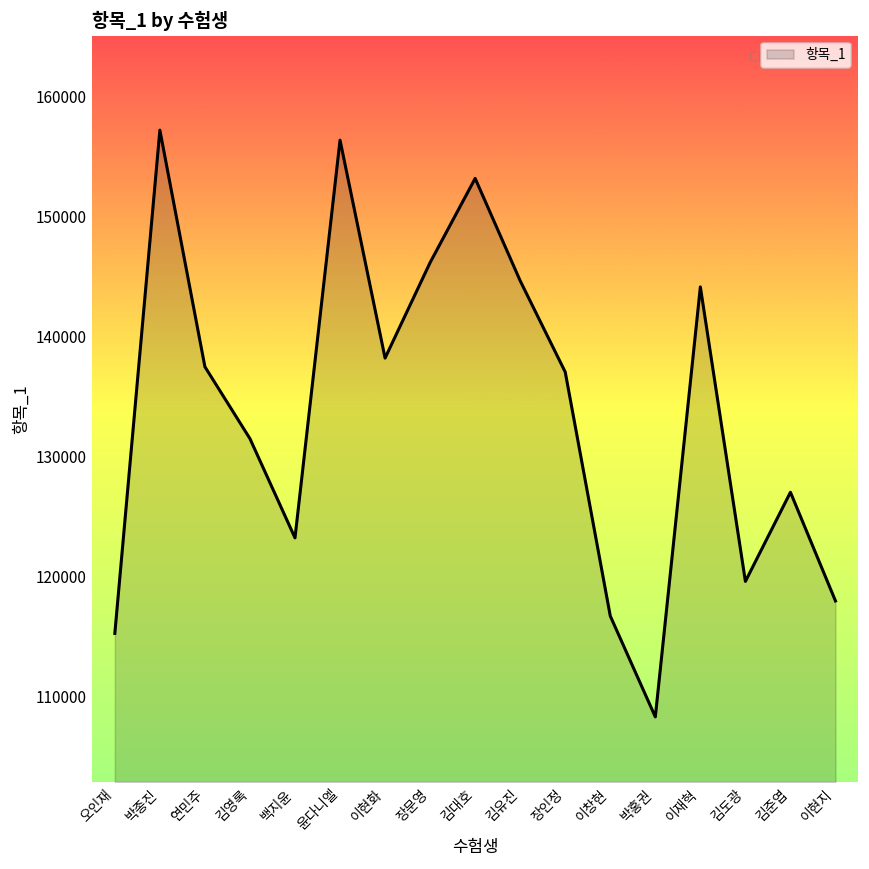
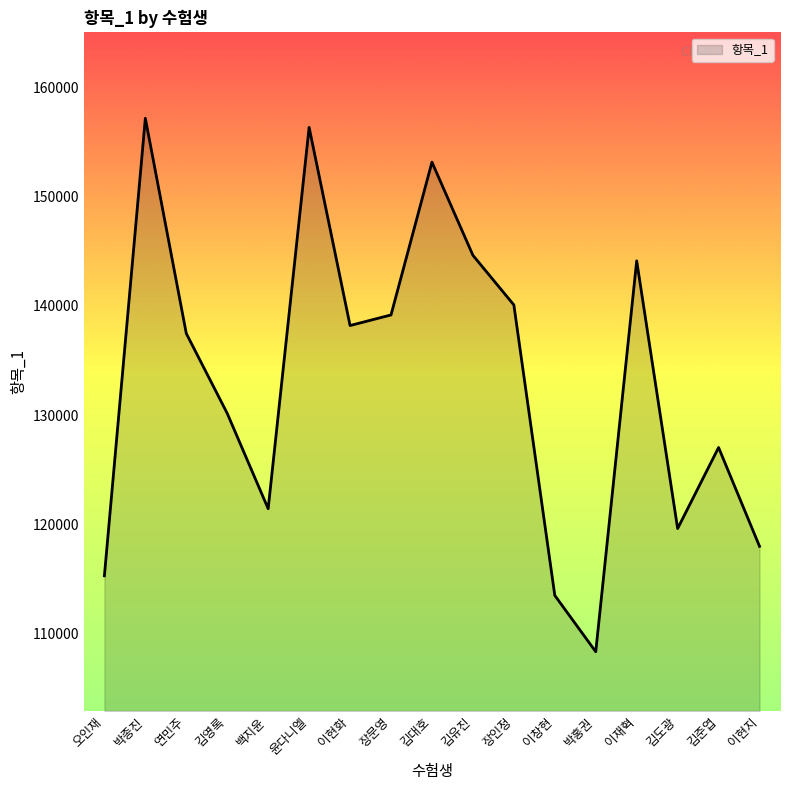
김영록: 131500 -> 130200
백지윤: 123200 -> 121400
장문영: 146200 -> 139200
장인정: 137000 -> 140100
이창현: 116700 -> 113500
